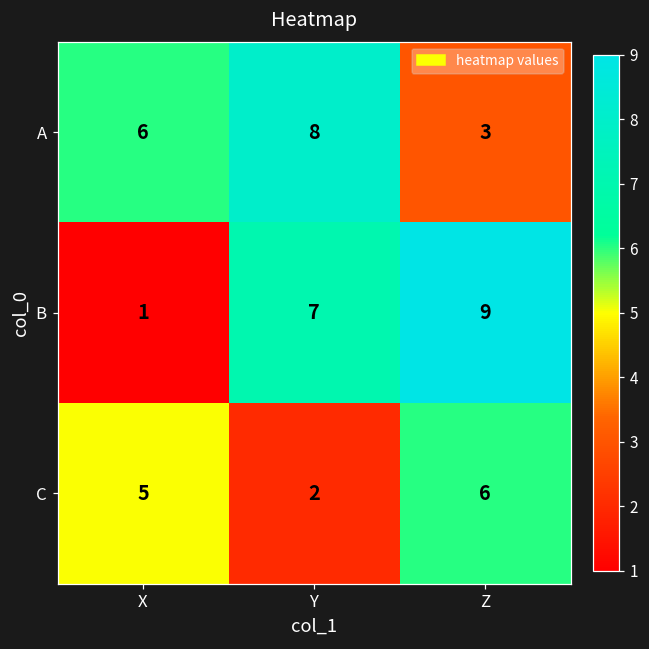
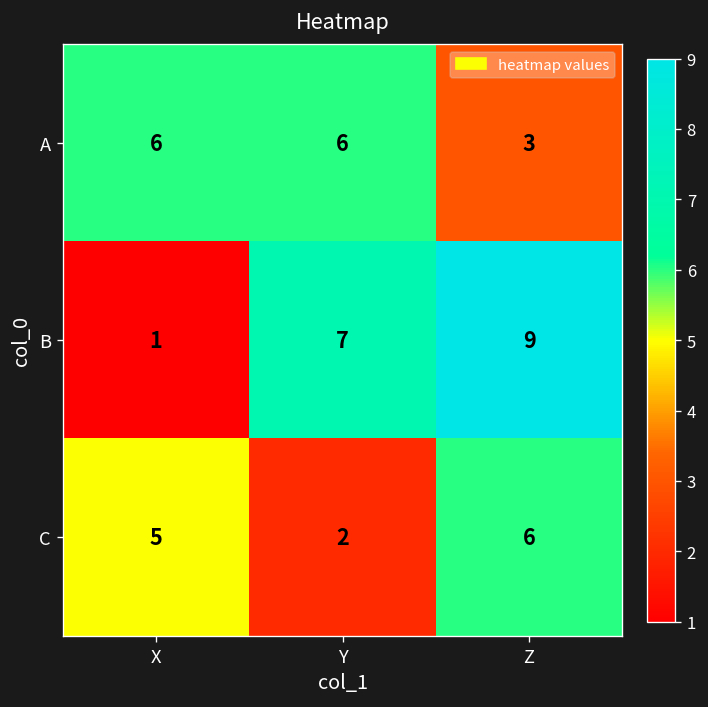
A, Y: 8 -> 6
